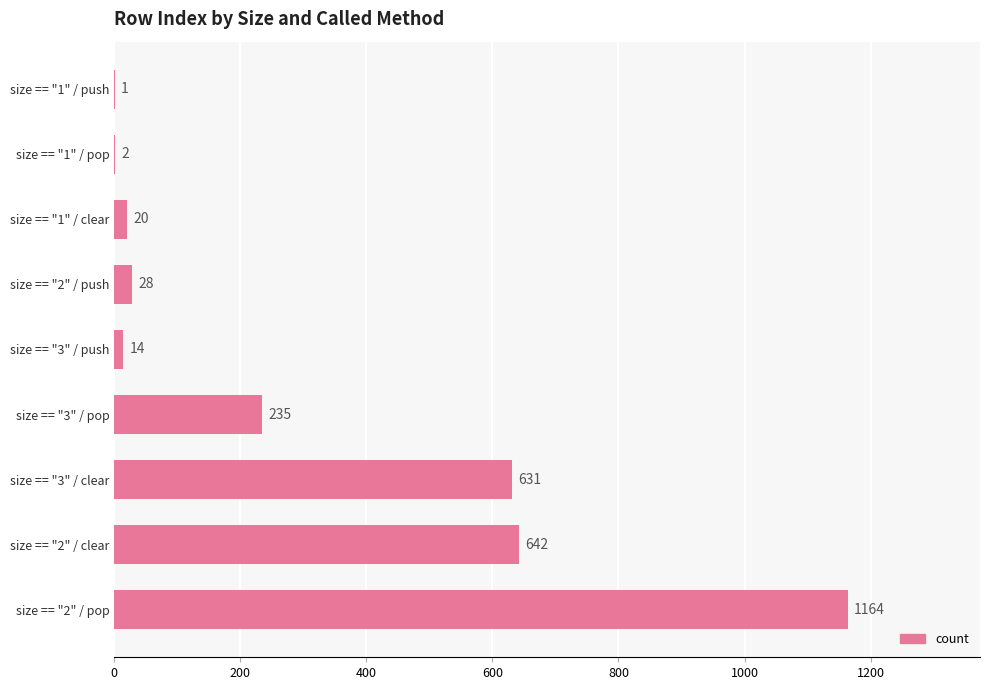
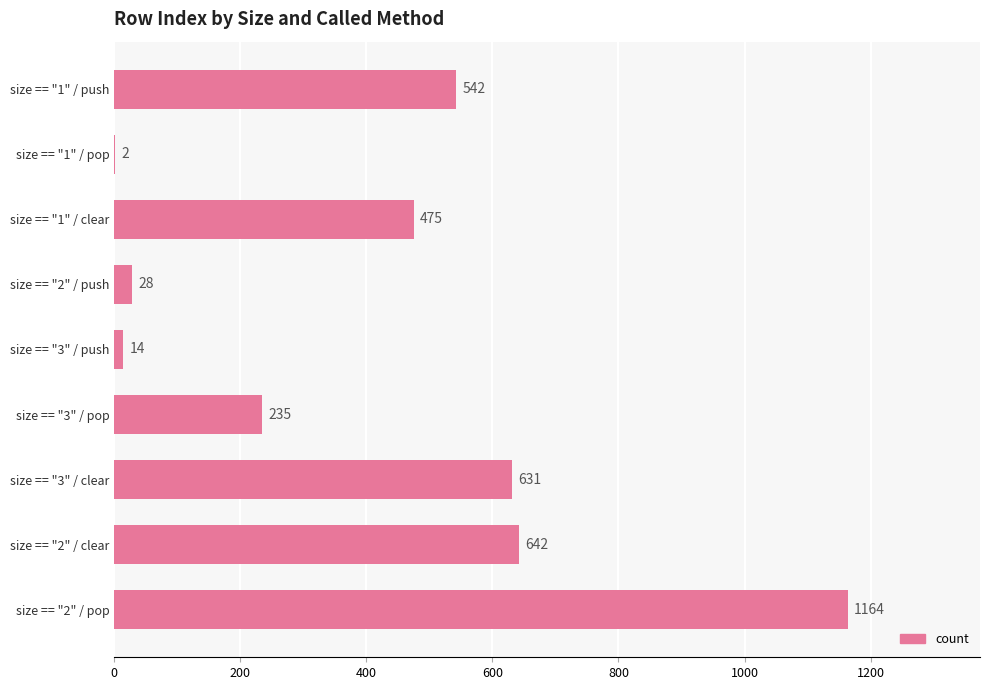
size == "1" / push: 1 -> 542
size == "1" / clear: 20 -> 475
